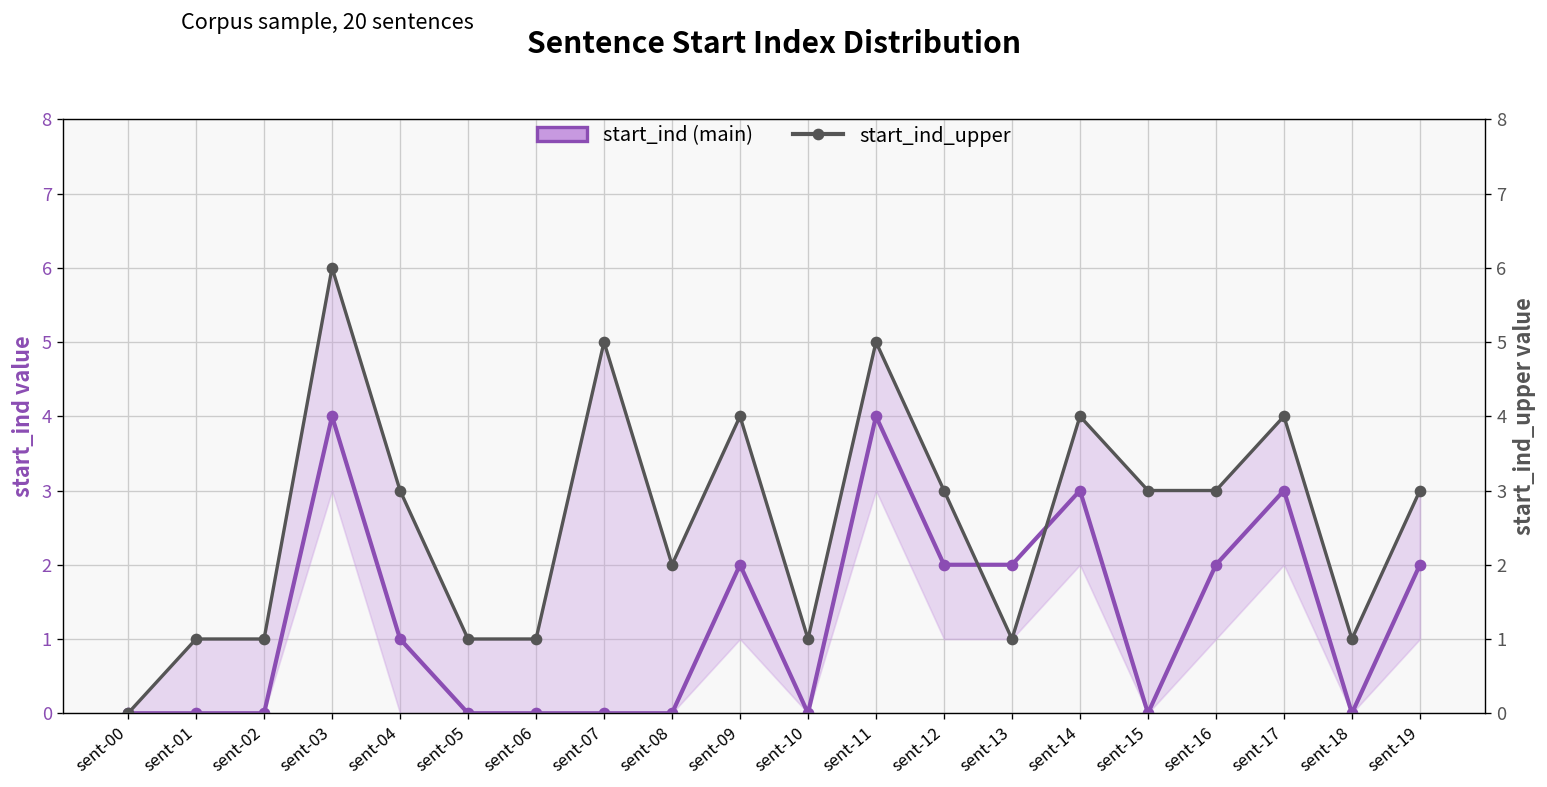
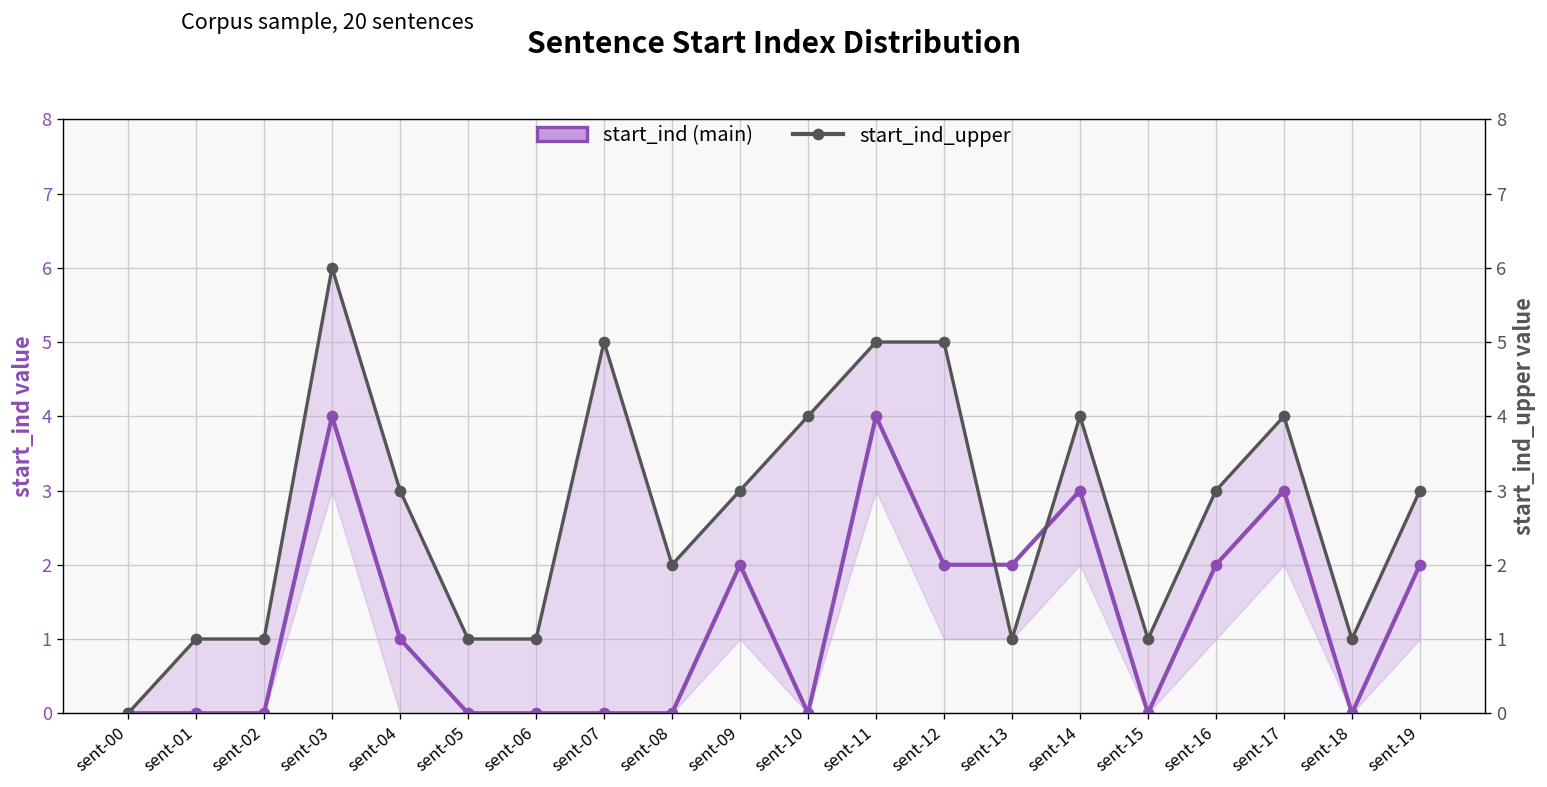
start_ind_upper, sent-09: 4 -> 3
start_ind_upper, sent-10: 1 -> 4
start_ind_upper, sent-12: 3 -> 5
start_ind_upper, sent-15: 3 -> 1
